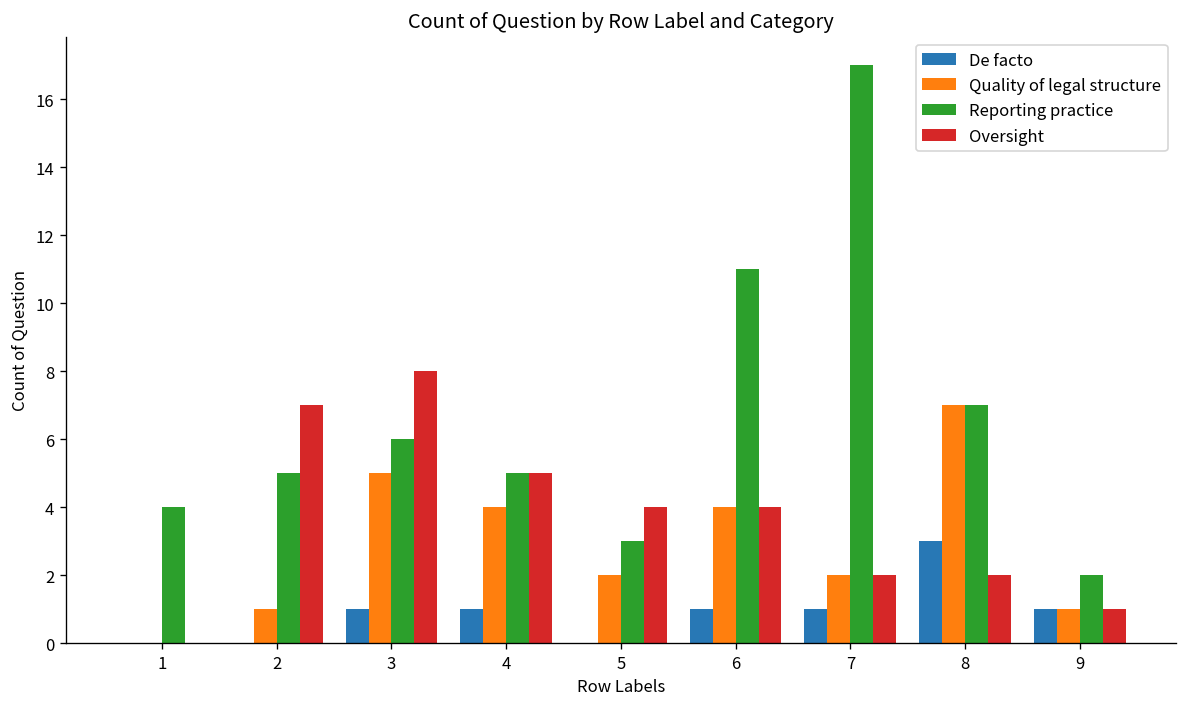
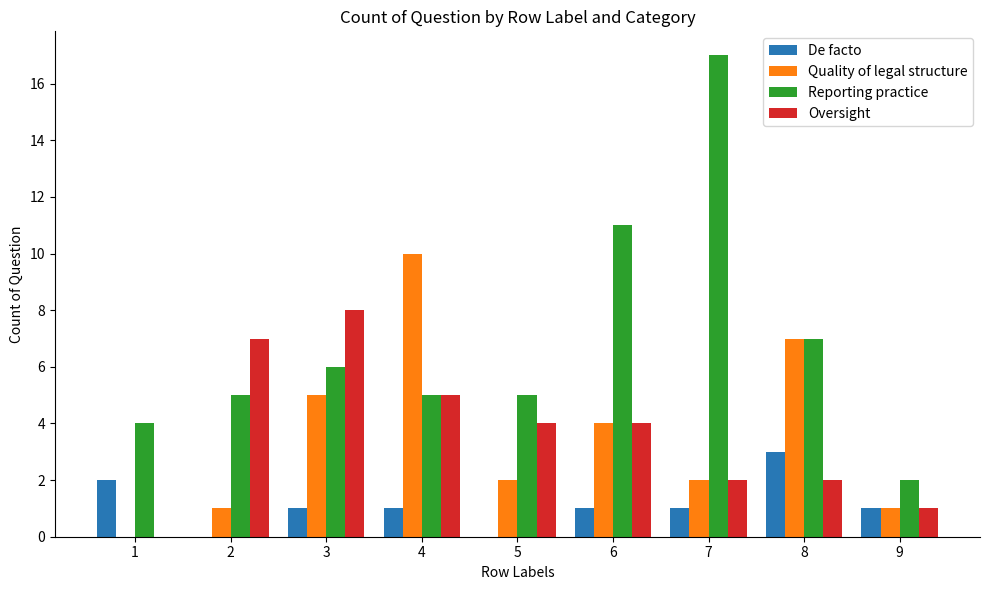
De facto, 1: 0 -> 2
Quality of legal structure, 4: 4 -> 10
Reporting practice, 5: 3 -> 5
